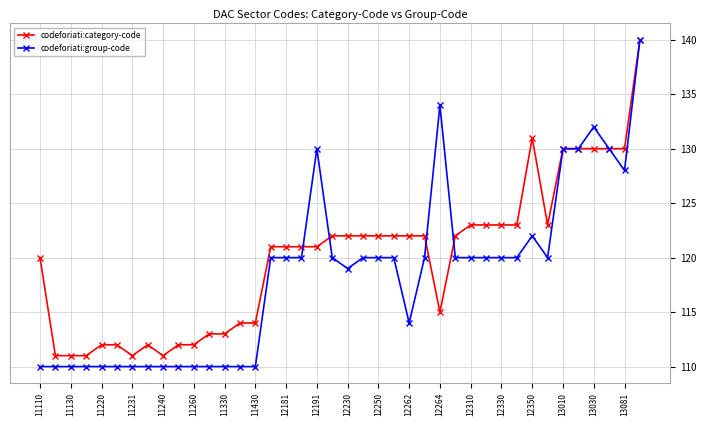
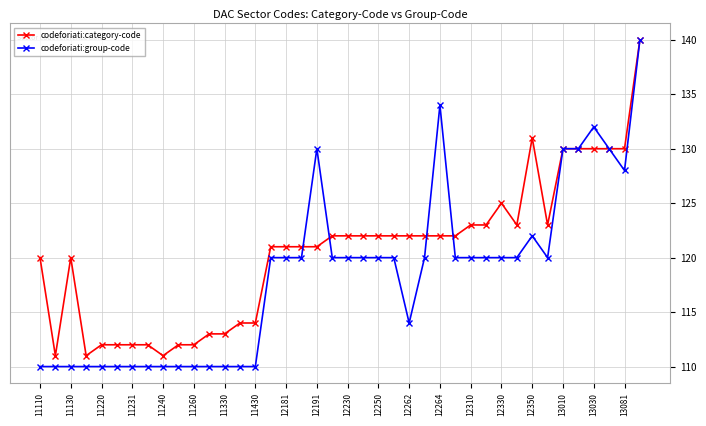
codeforiati:category-code, 11130: 111 -> 120
codeforiati:category-code, 11231: 111 -> 112
codeforiati:group-code, 12230: 119 -> 120
codeforiati:category-code, 12264: 115 -> 122
codeforiati:category-code, 12330: 123 -> 125
